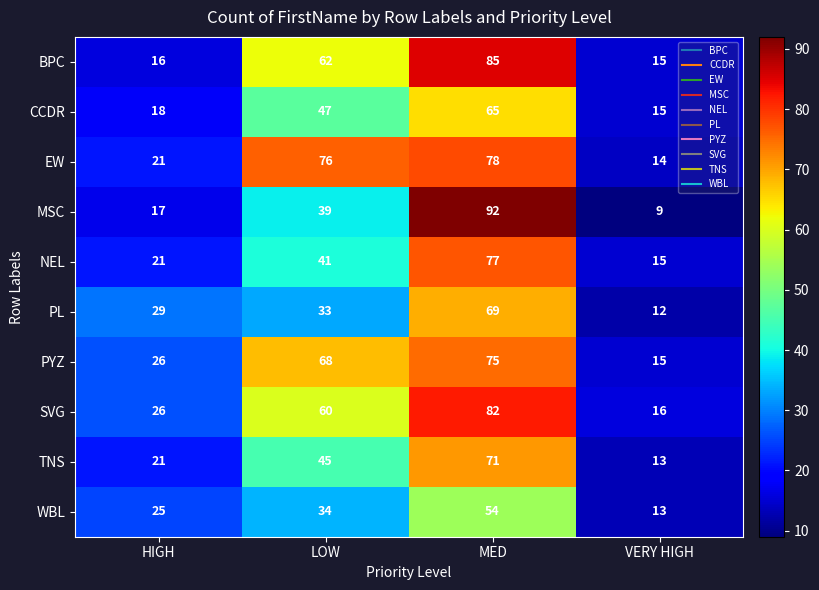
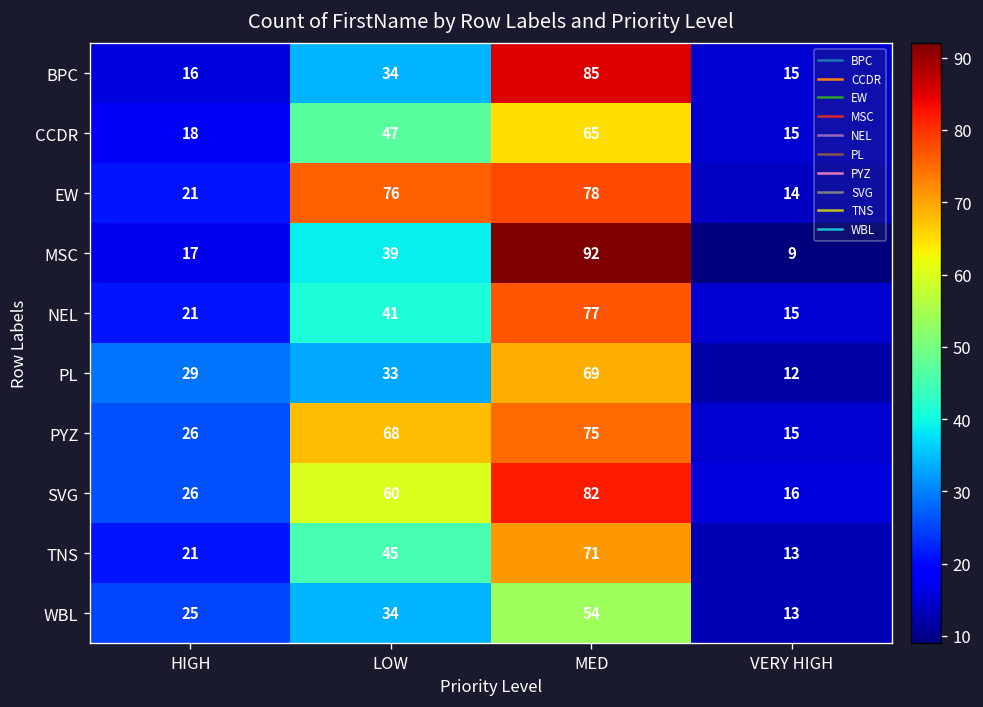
BPC, LOW: 62 -> 34
